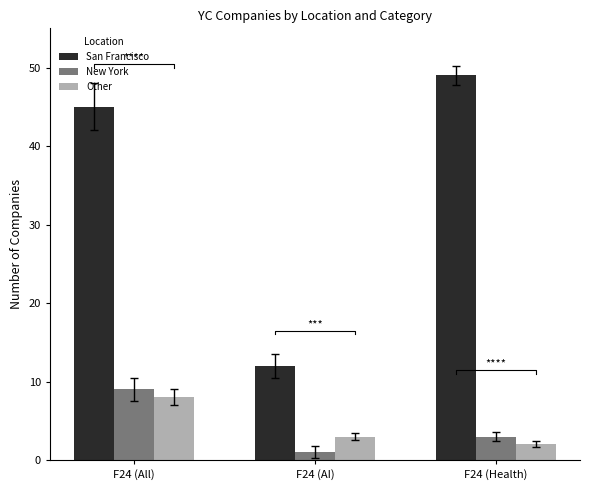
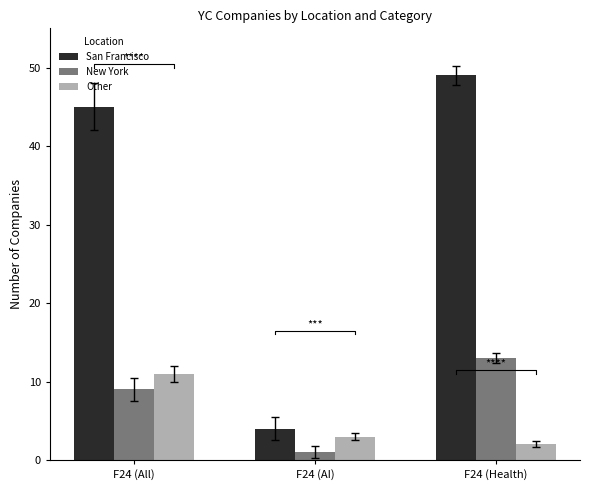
Other, F24 (All): 8 -> 11
San Francisco, F24 (AI): 12 -> 4
New York, F24 (Health): 3 -> 13
